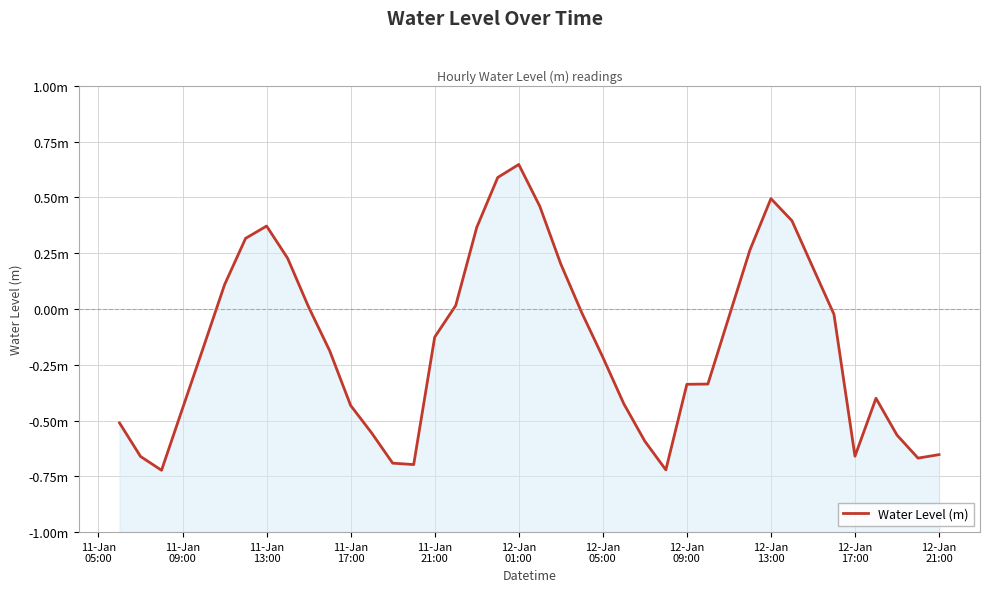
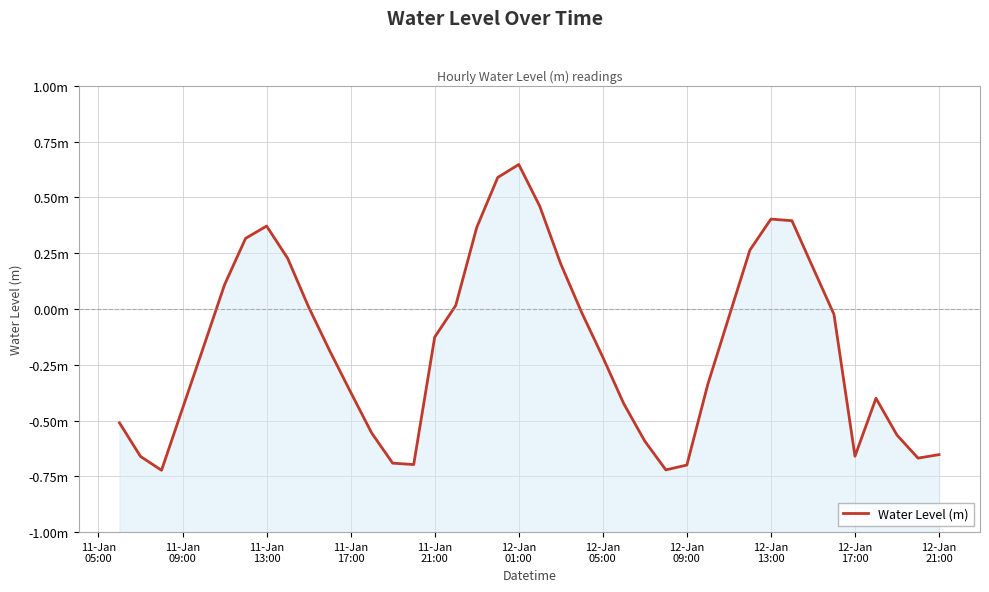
11-Jan 17:00: -0.43m -> -0.37m
12-Jan 09:00: -0.34m -> -0.70m
12-Jan 13:00: 0.49m -> 0.40m
